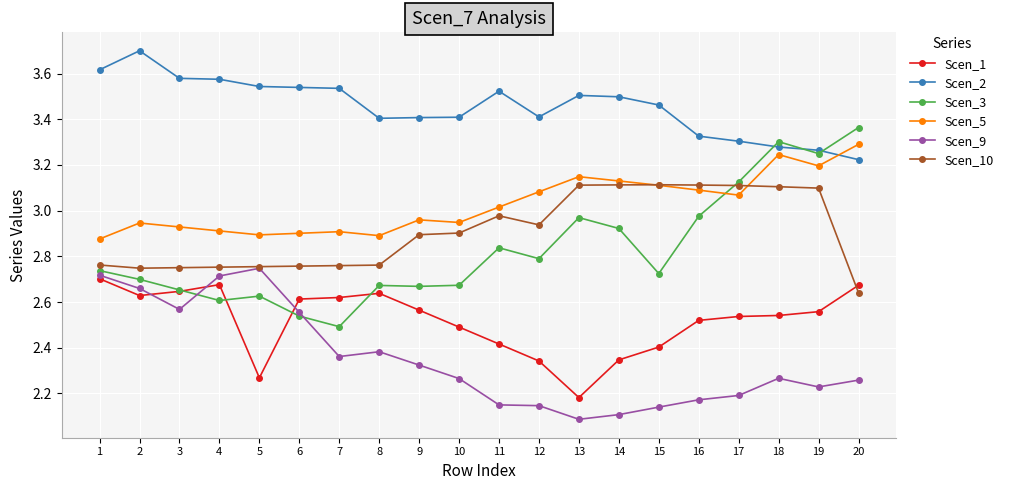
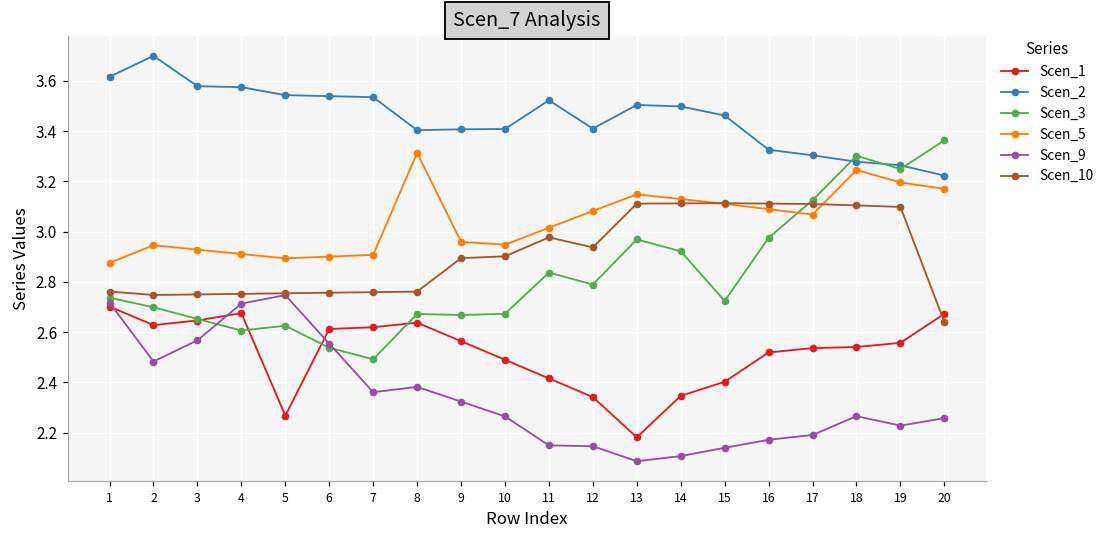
Scen_9, 2: 2.66 -> 2.48
Scen_5, 8: 2.89 -> 3.31
Scen_5, 20: 3.29 -> 3.17
